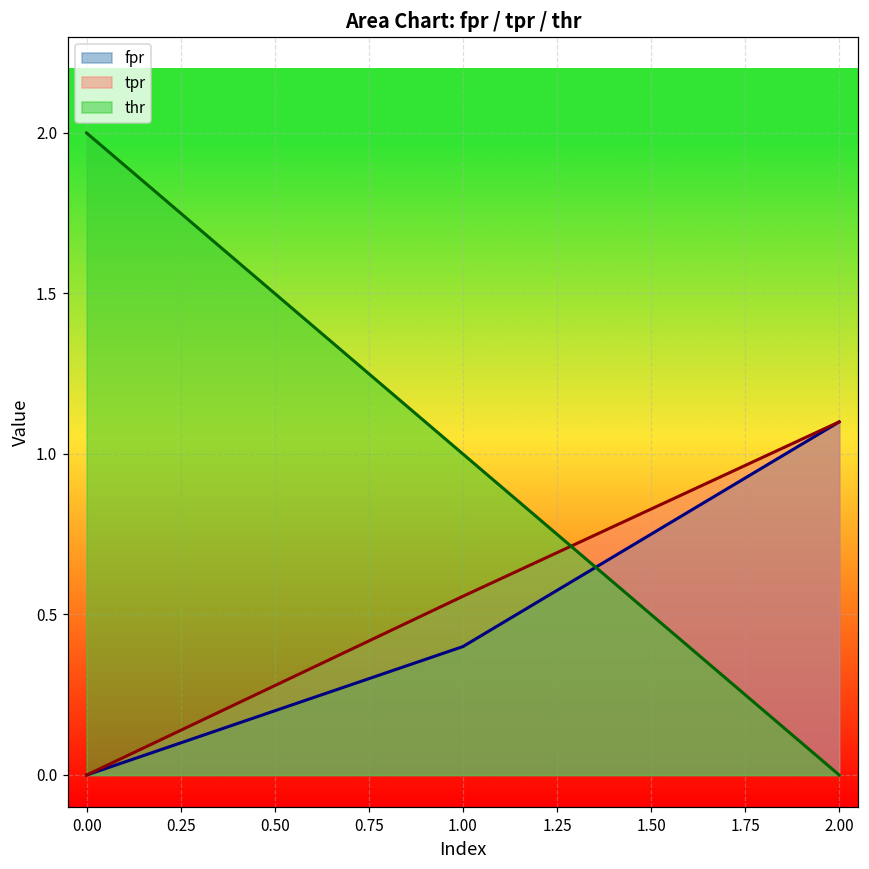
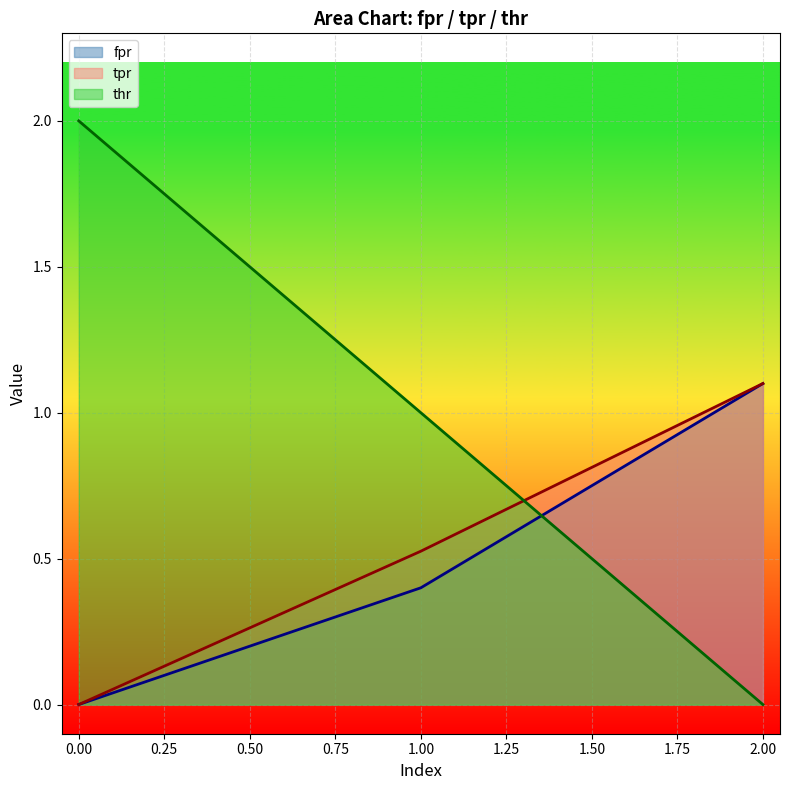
tpr, 1.00: 0.56 -> 0.53
